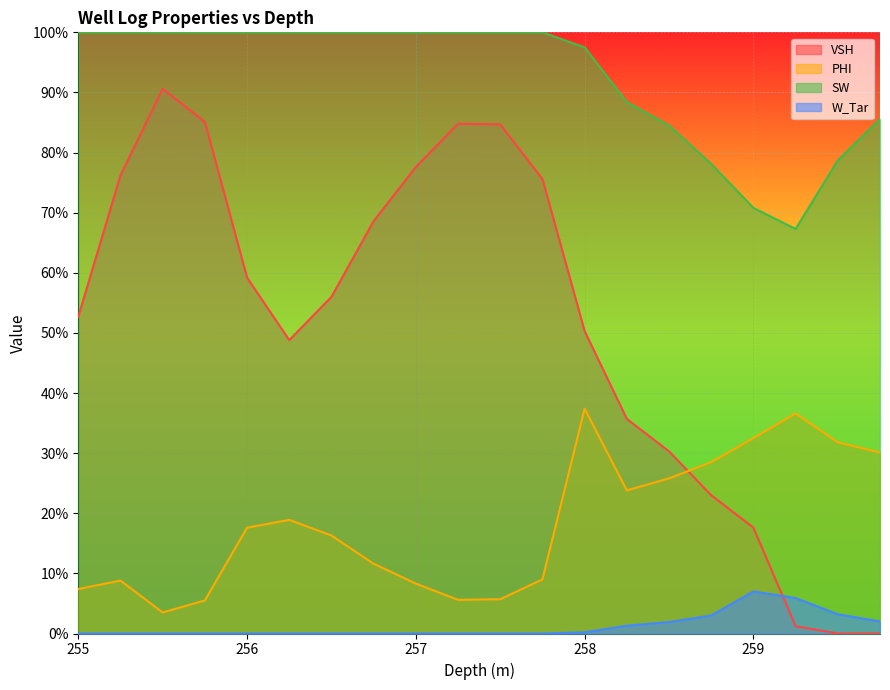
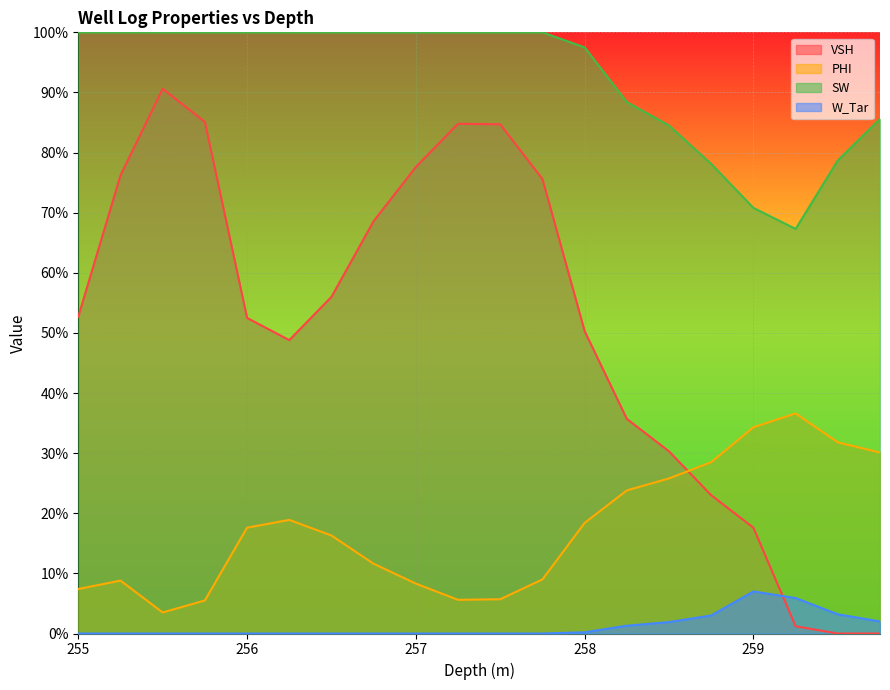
VSH, 256: 59% -> 53%
PHI, 258: 37% -> 18%
PHI, 259: 33% -> 34%
